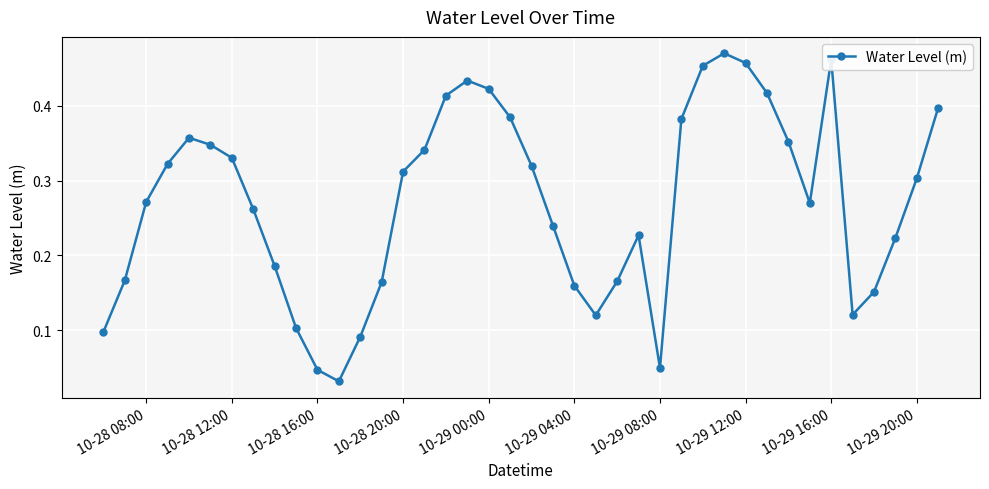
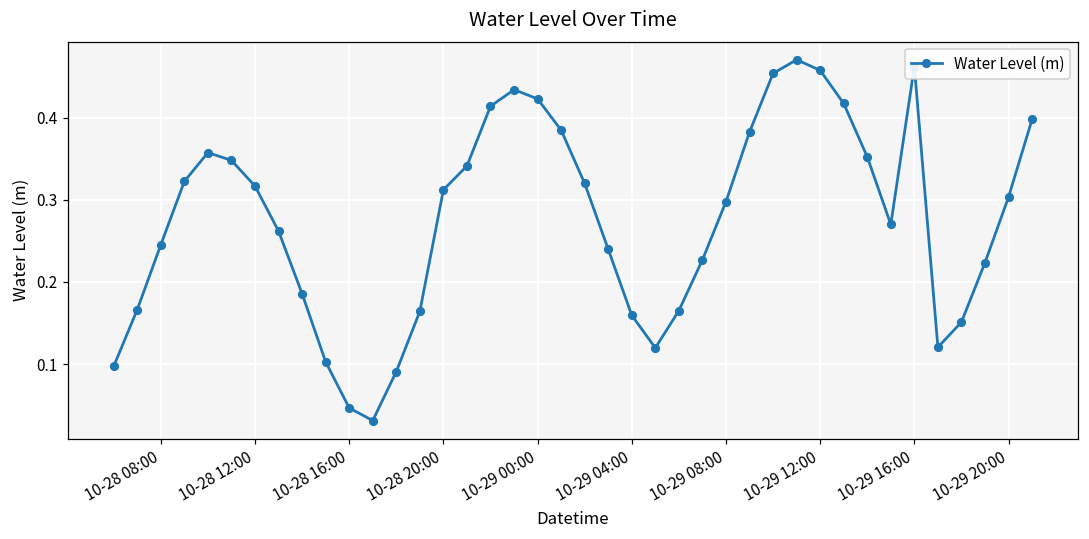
10-28 08:00: 0.27 -> 0.25
10-28 12:00: 0.33 -> 0.32
10-29 08:00: 0.05 -> 0.30
